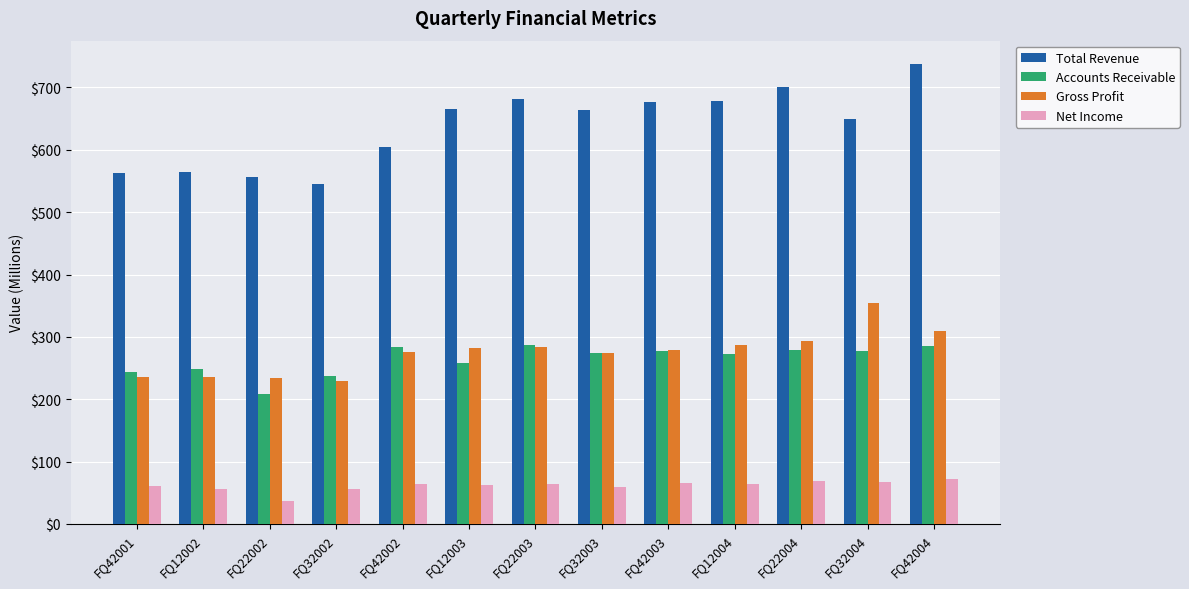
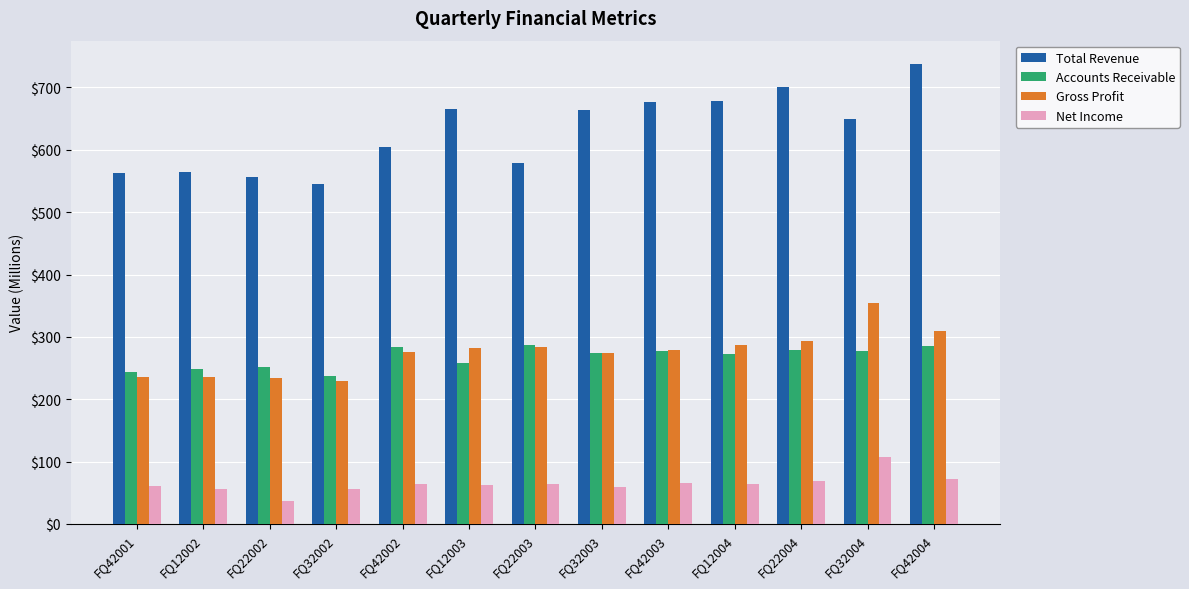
Accounts Receivable, FQ22002: $210 -> $250
Total Revenue, FQ22003: $680 -> $580
Net Income, FQ32004: $70 -> $110
